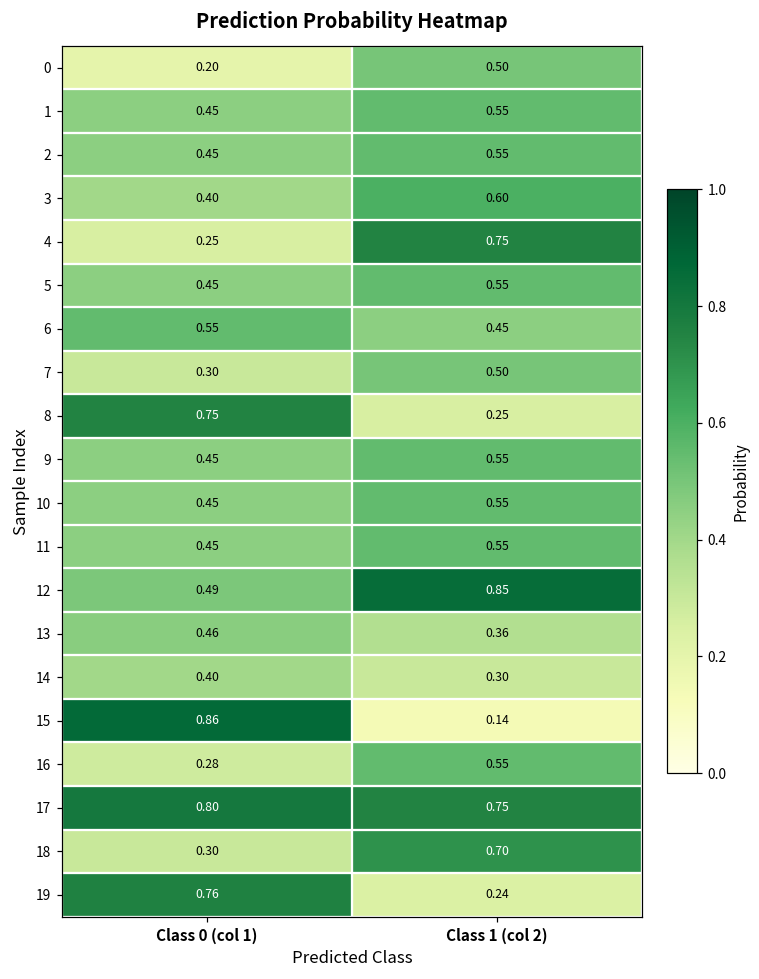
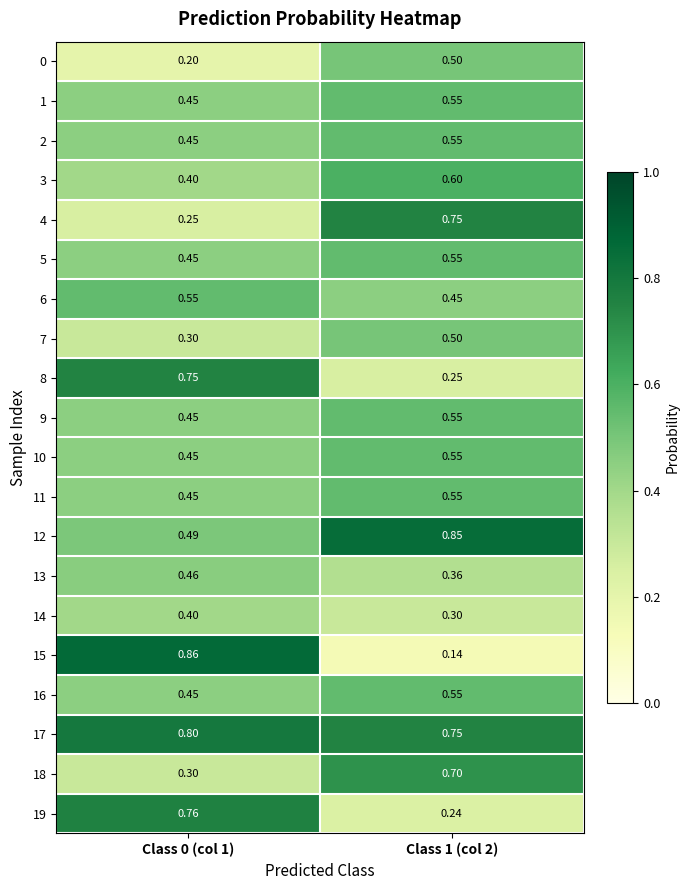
16, Class 0 (col 1): 0.28 -> 0.45
